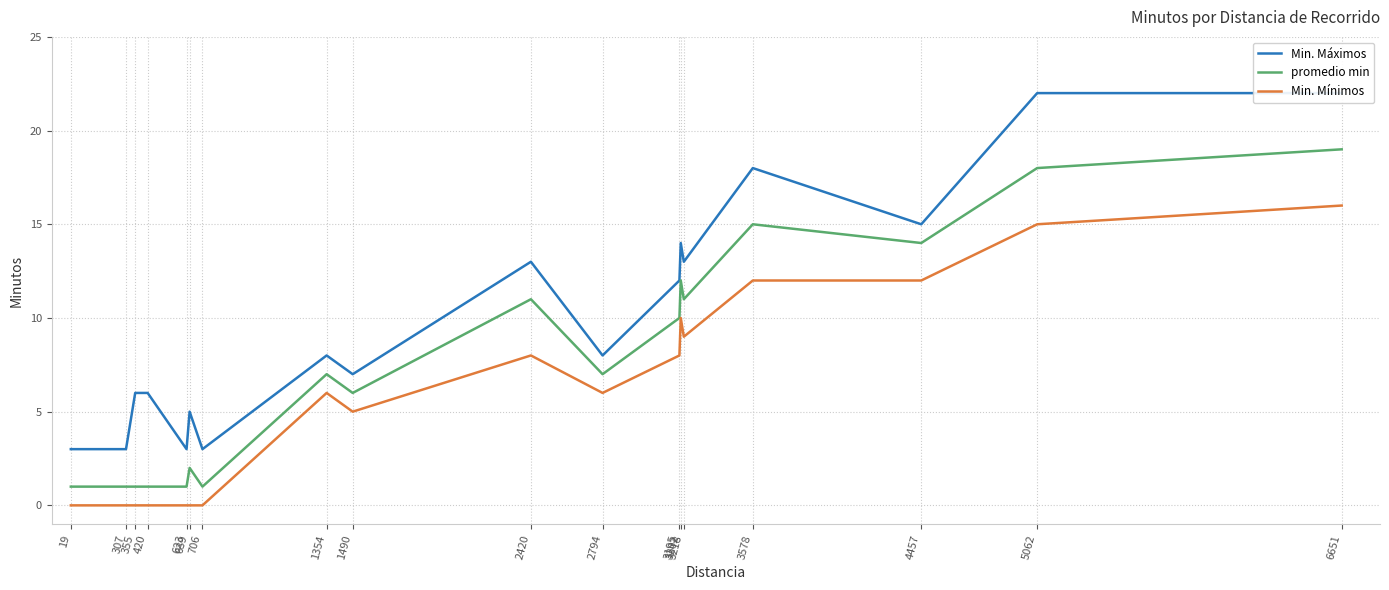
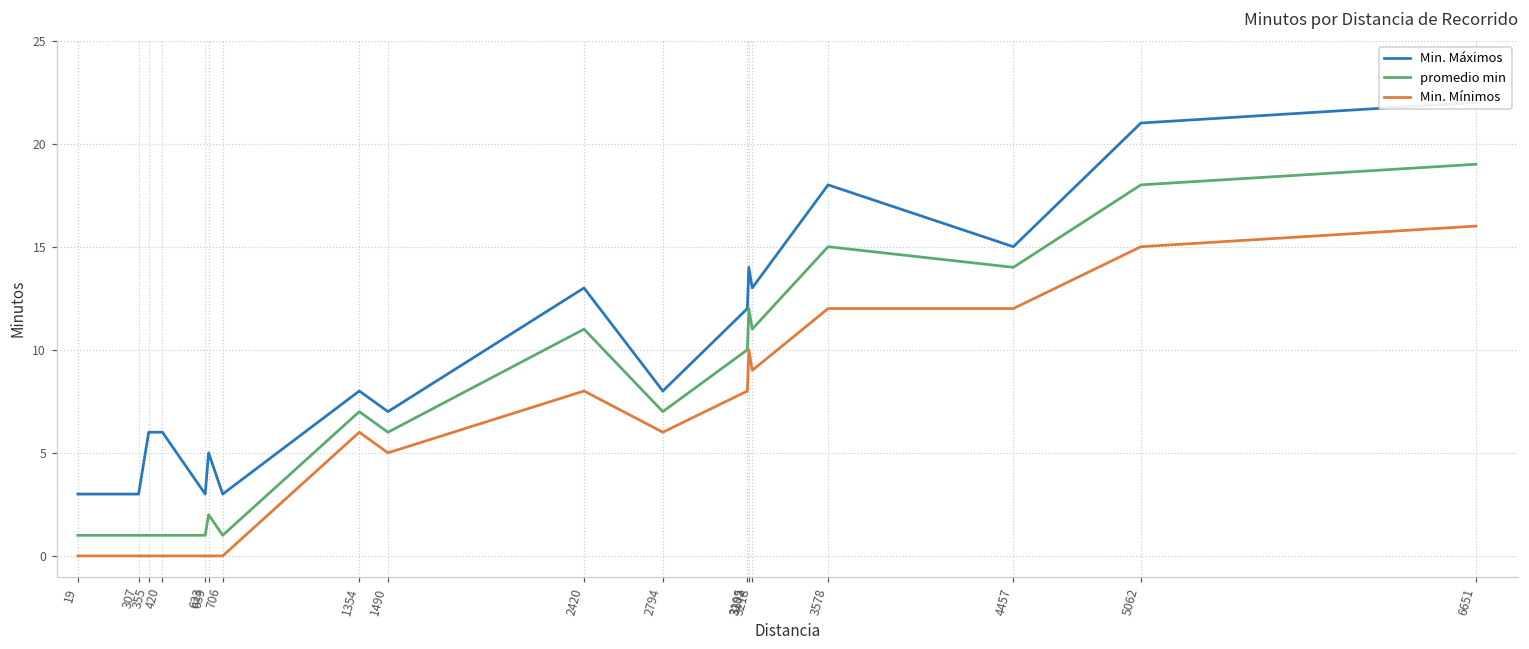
Min. Máximos, 5062: 22 -> 21
